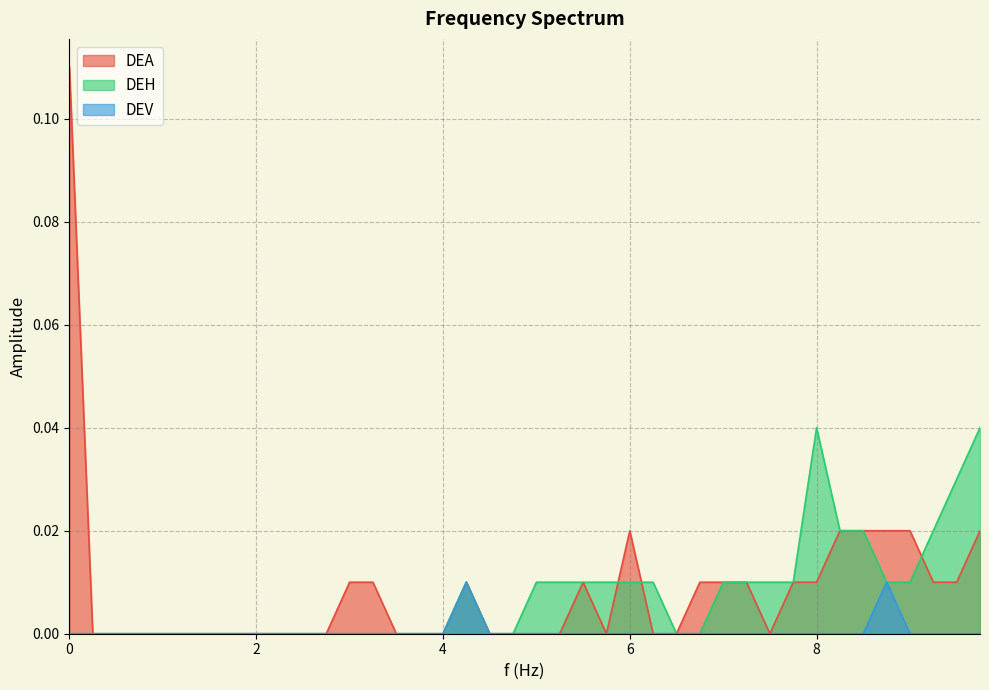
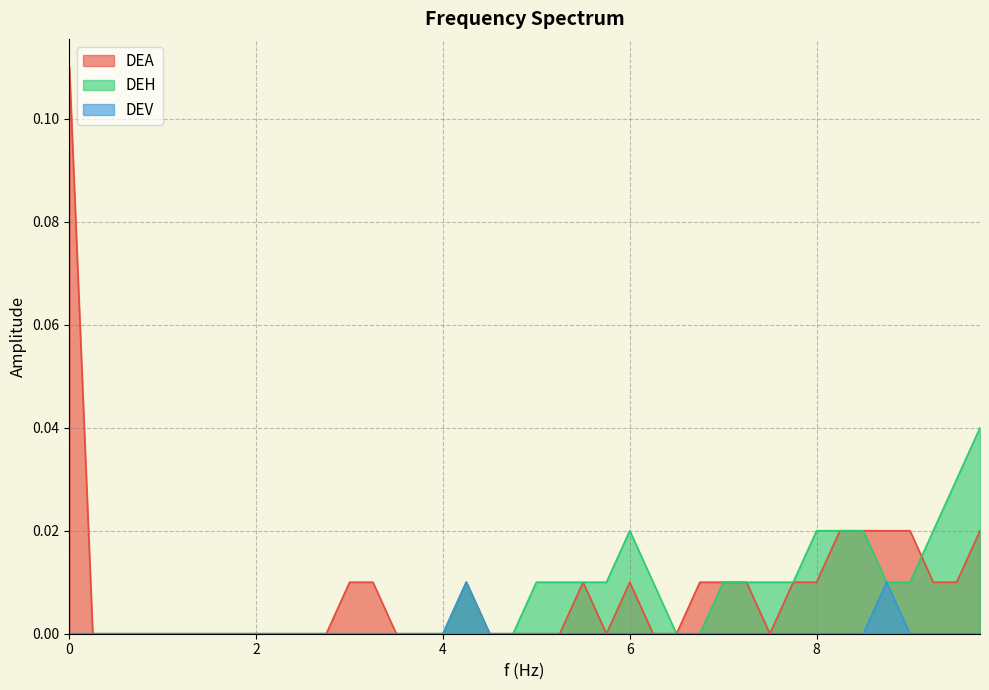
DEA, 6: 0.02 -> 0.01
DEH, 6: 0.01 -> 0.02
DEH, 8: 0.04 -> 0.02
